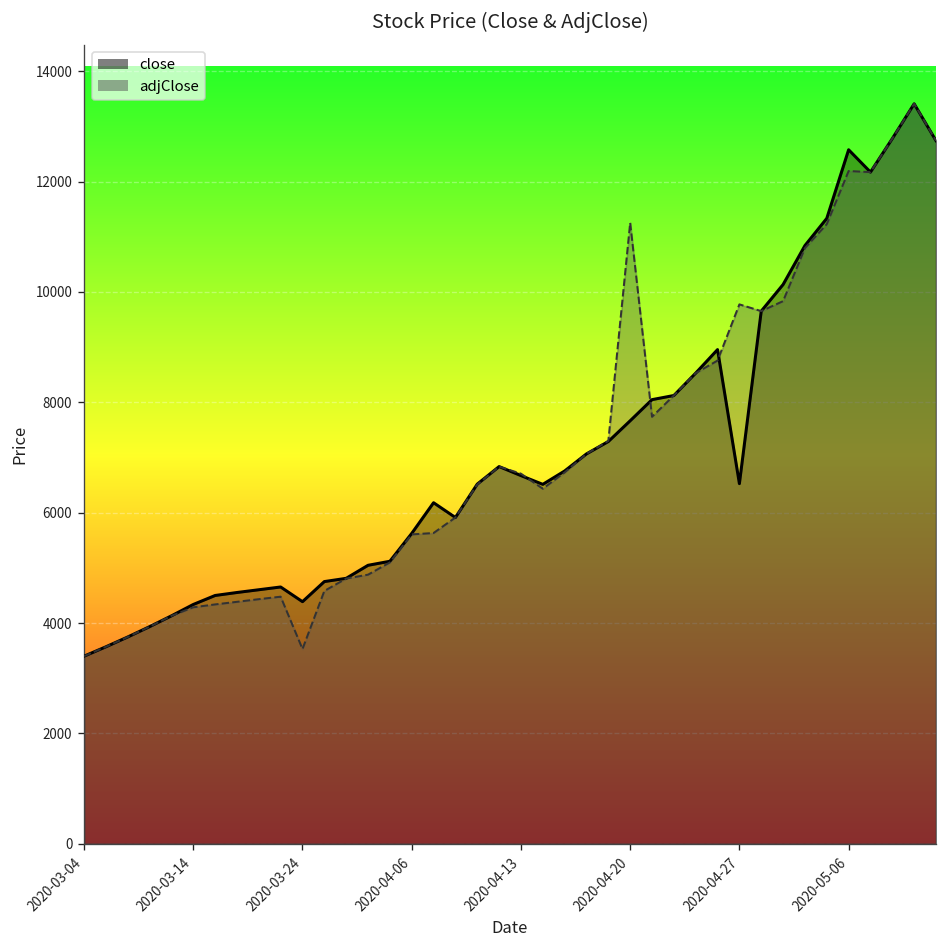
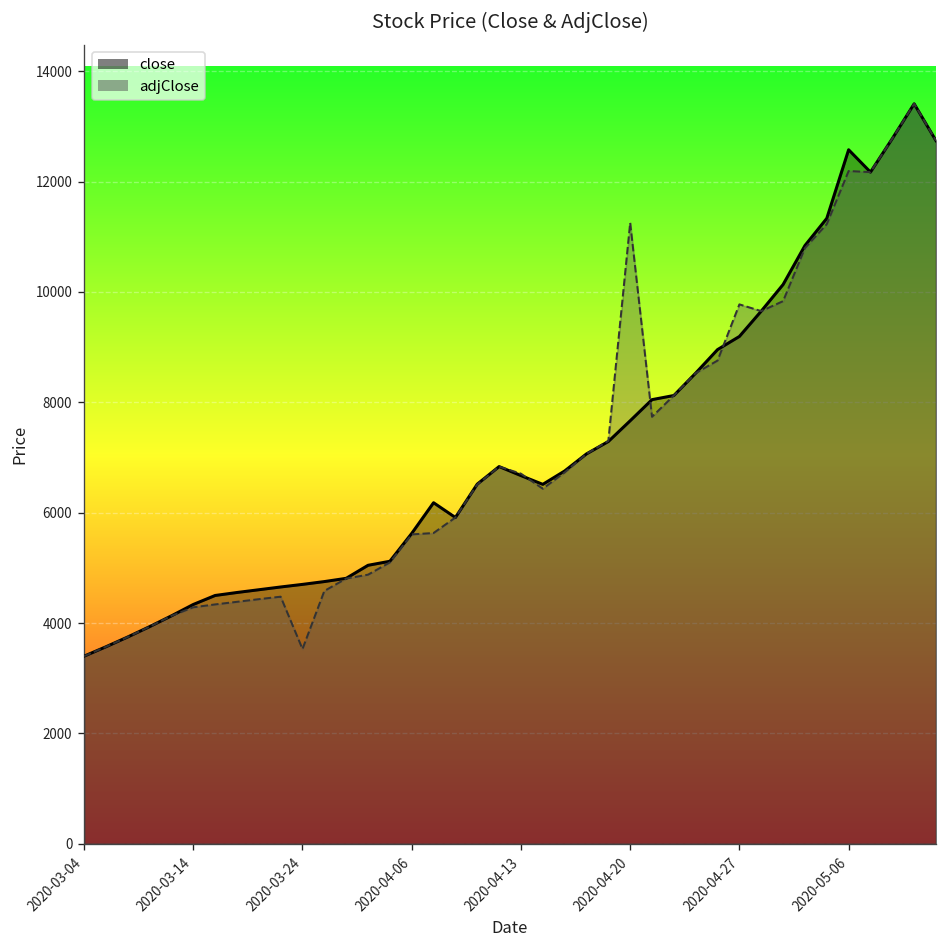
close, 2020-03-24: 4400 -> 4700
close, 2020-04-27: 6500 -> 9200
